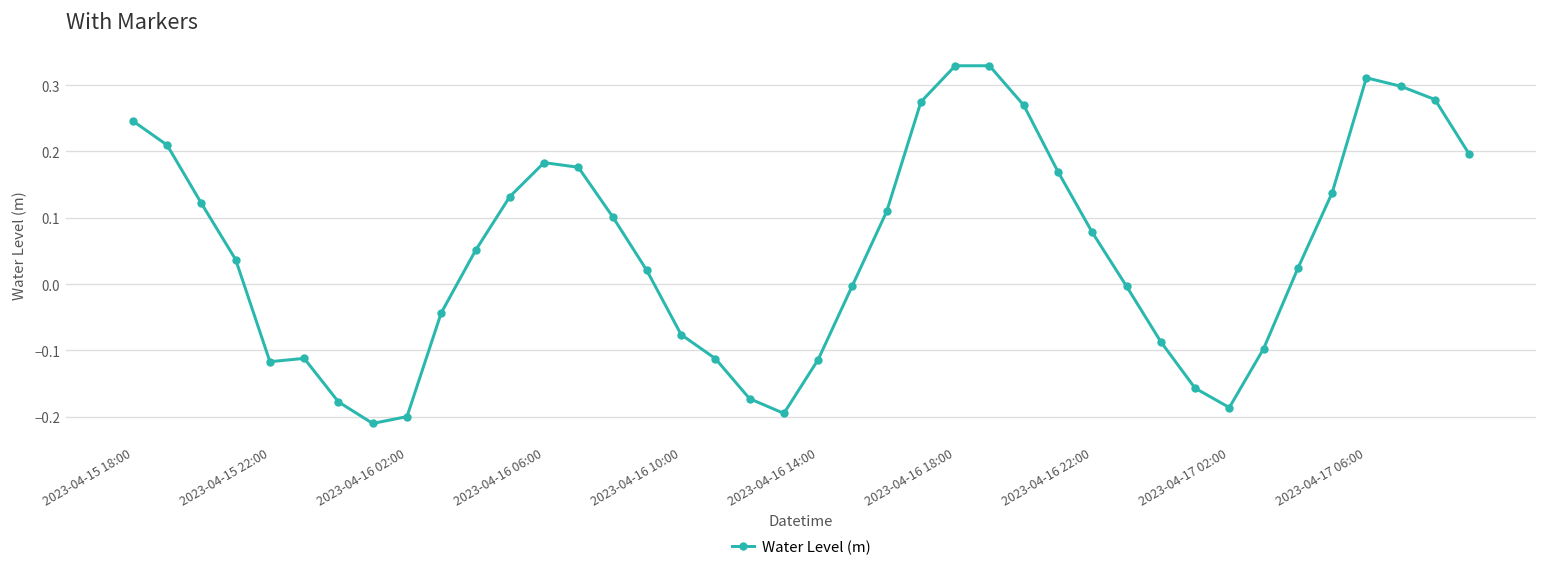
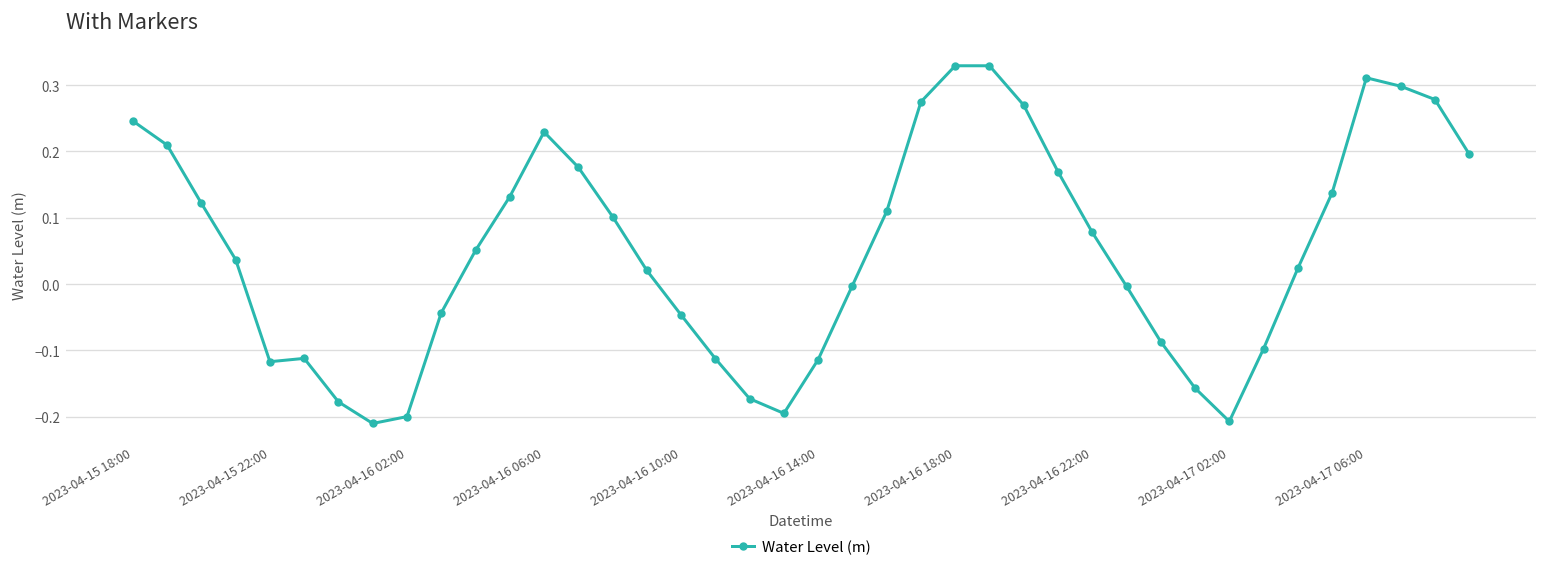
2023-04-16 06:00: 0.18 -> 0.23
2023-04-16 10:00: -0.08 -> -0.05
2023-04-17 02:00: -0.19 -> -0.21
